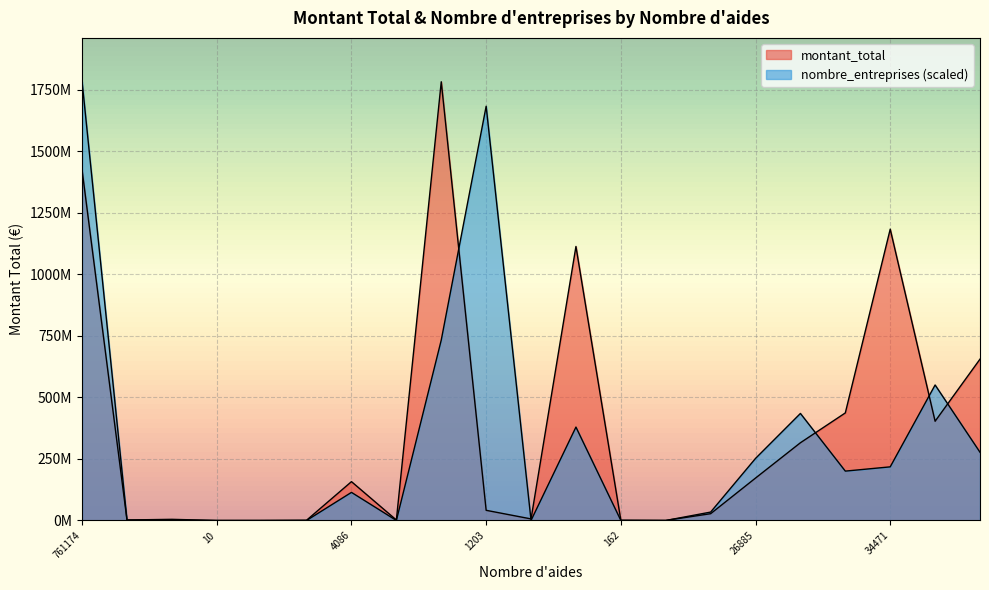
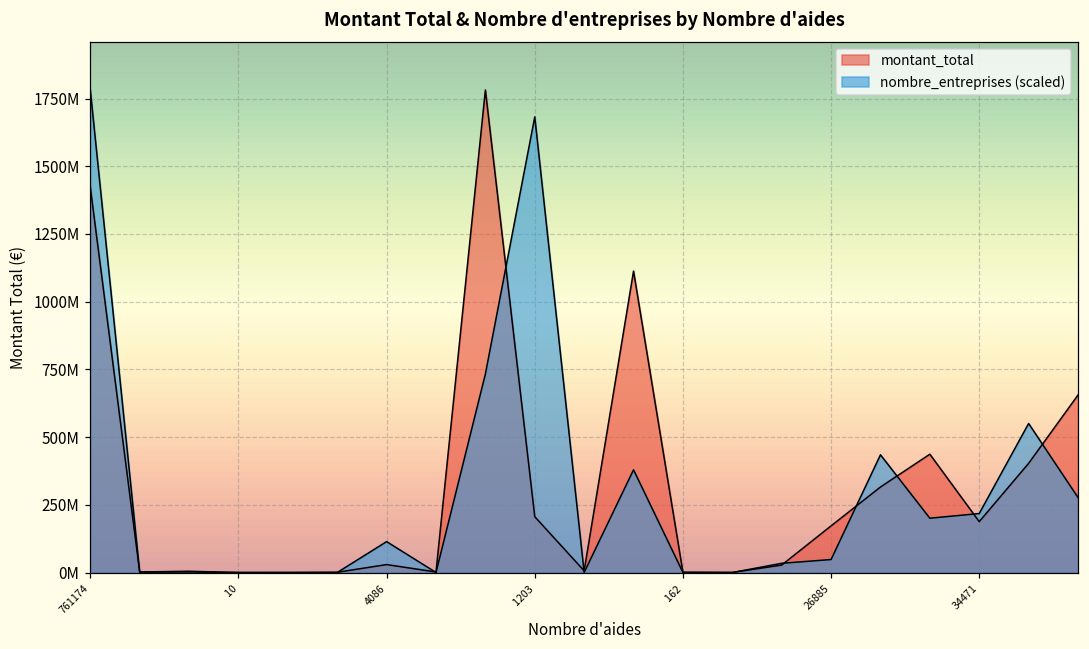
montant_total, 4086: 160000000 -> 30000000
montant_total, 1203: 40000000 -> 210000000
nombre_entreprises (scaled), 26885: 250000000 -> 50000000
montant_total, 34471: 1180000000 -> 190000000
